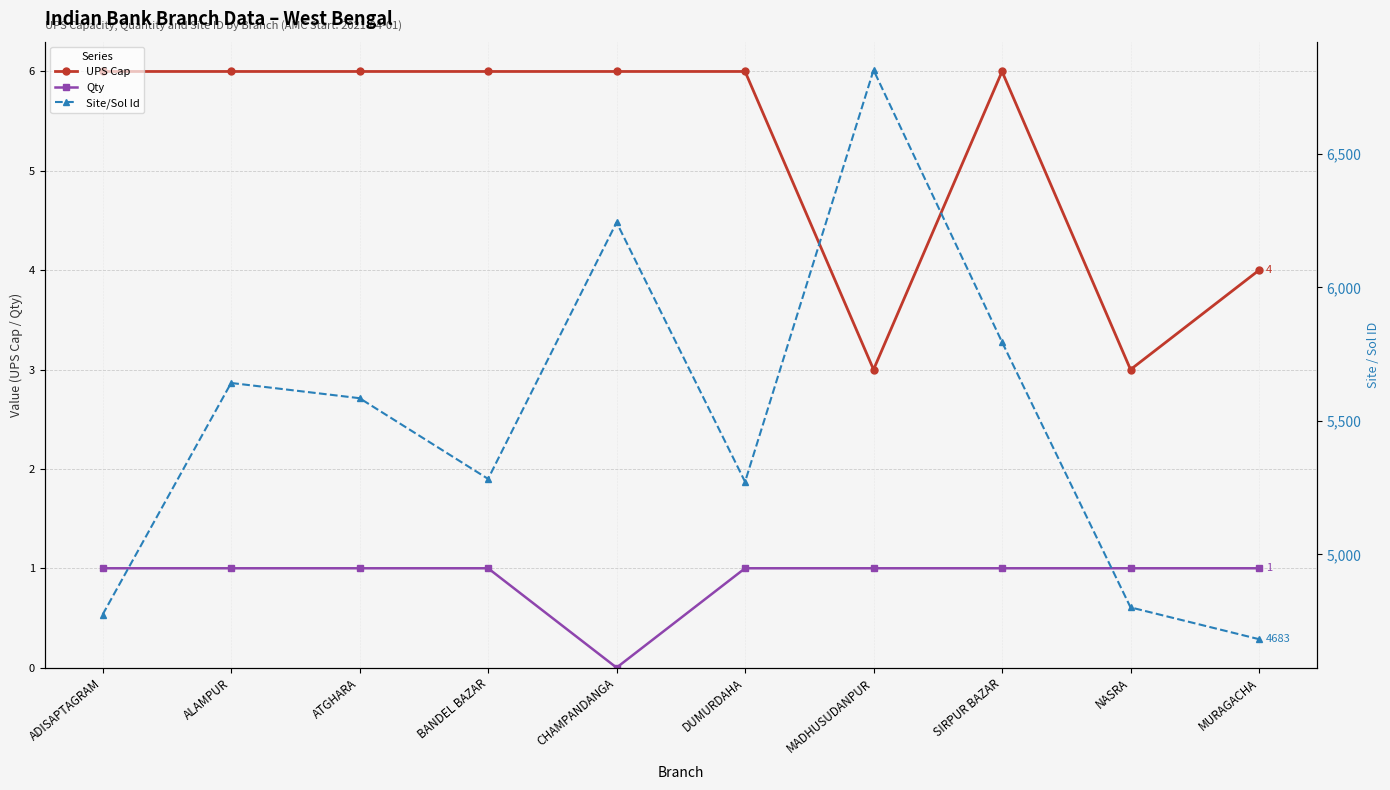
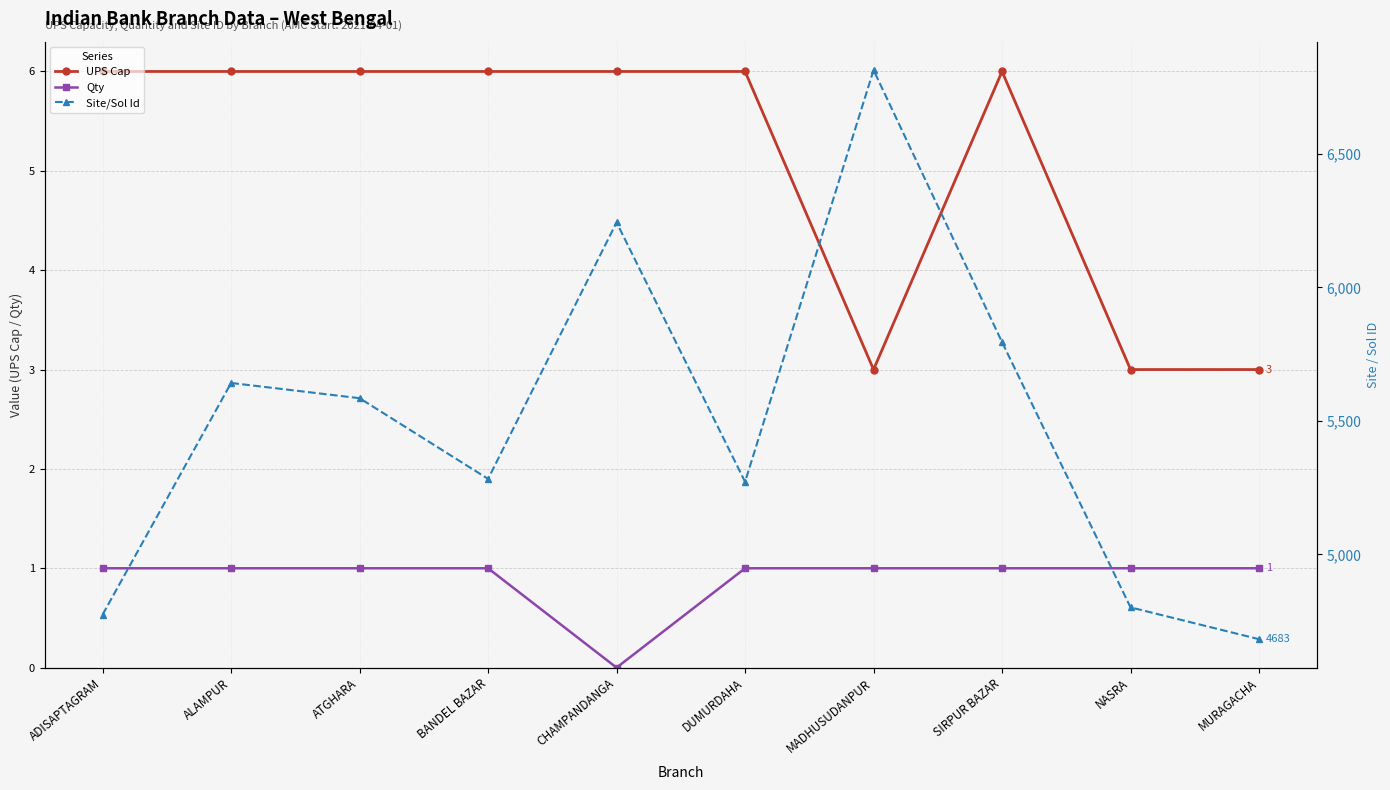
UPS Cap, MURAGACHA: 4 -> 3
